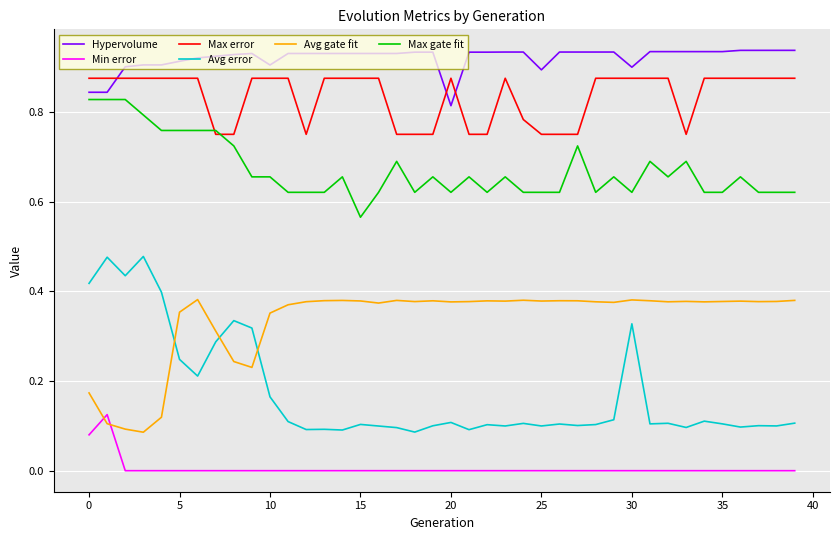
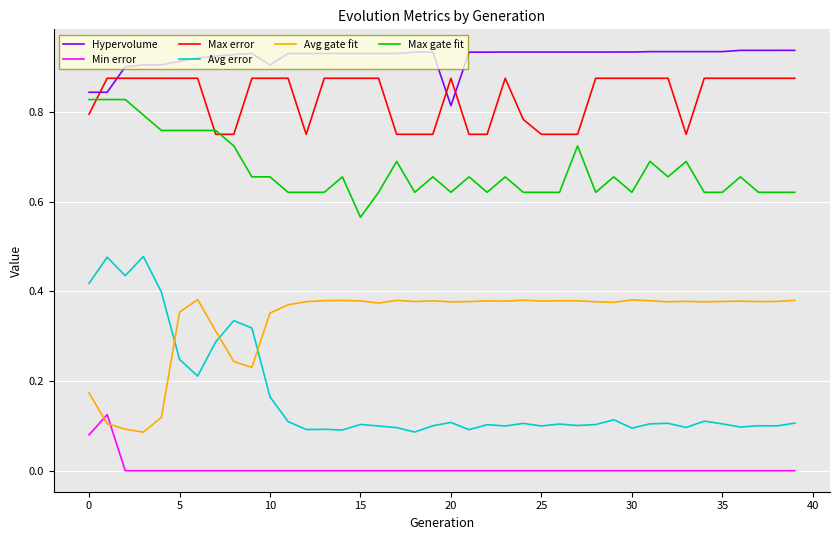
Max error, 0: 0.88 -> 0.80
Hypervolume, 25: 0.89 -> 0.93
Hypervolume, 30: 0.90 -> 0.93
Avg error, 30: 0.33 -> 0.09
